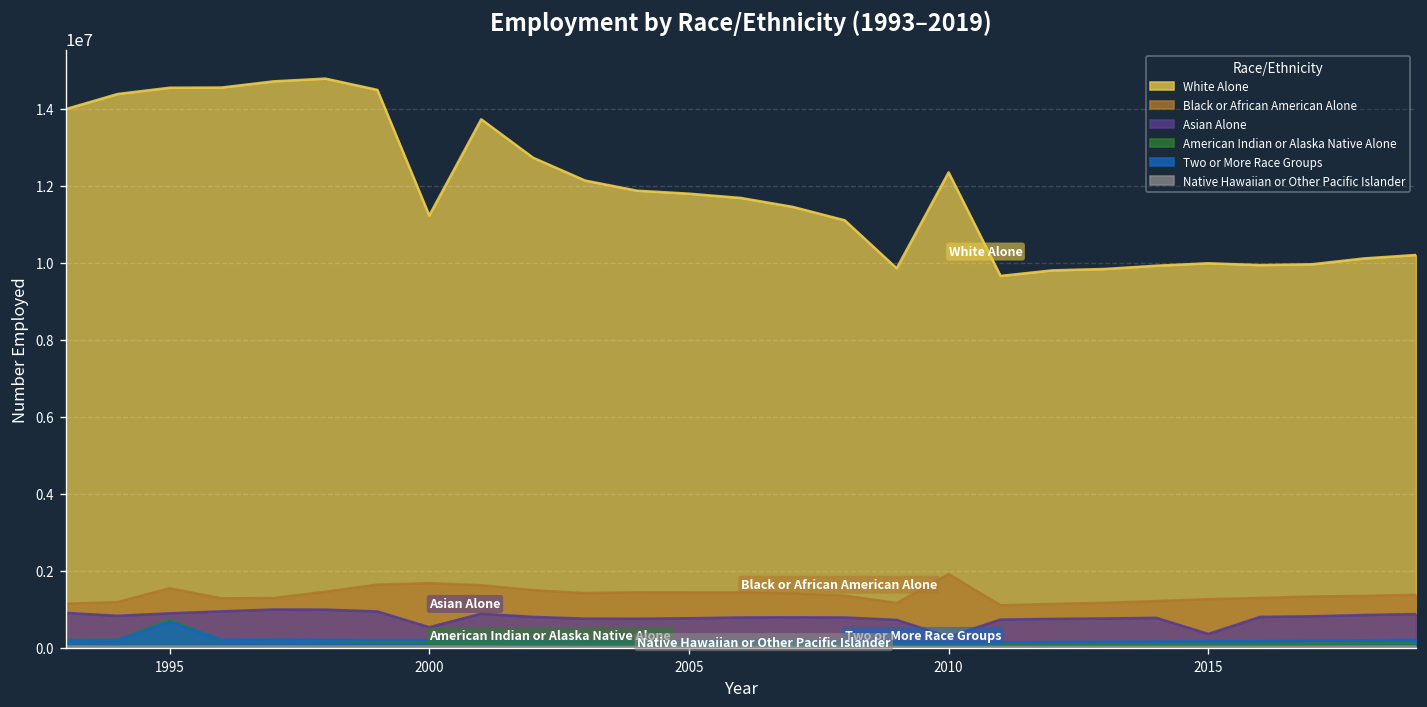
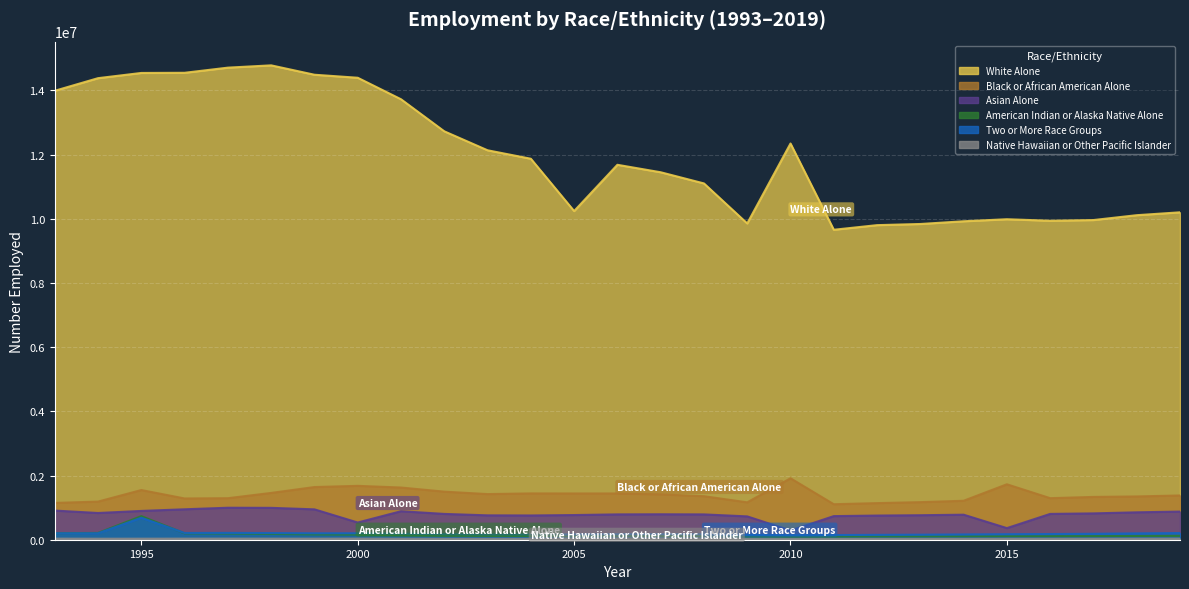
White Alone, 2000: 11200000 -> 14400000
White Alone, 2005: 11800000 -> 10200000
Black or African American Alone, 2015: 1300000 -> 1700000
